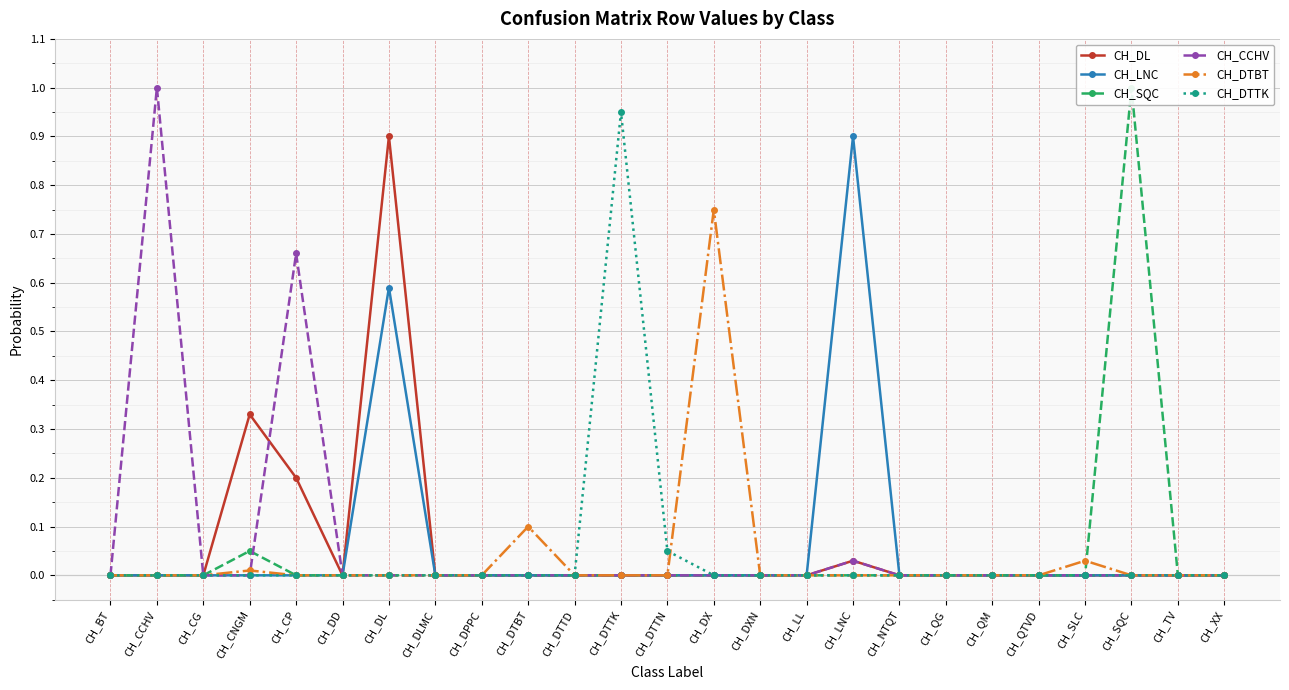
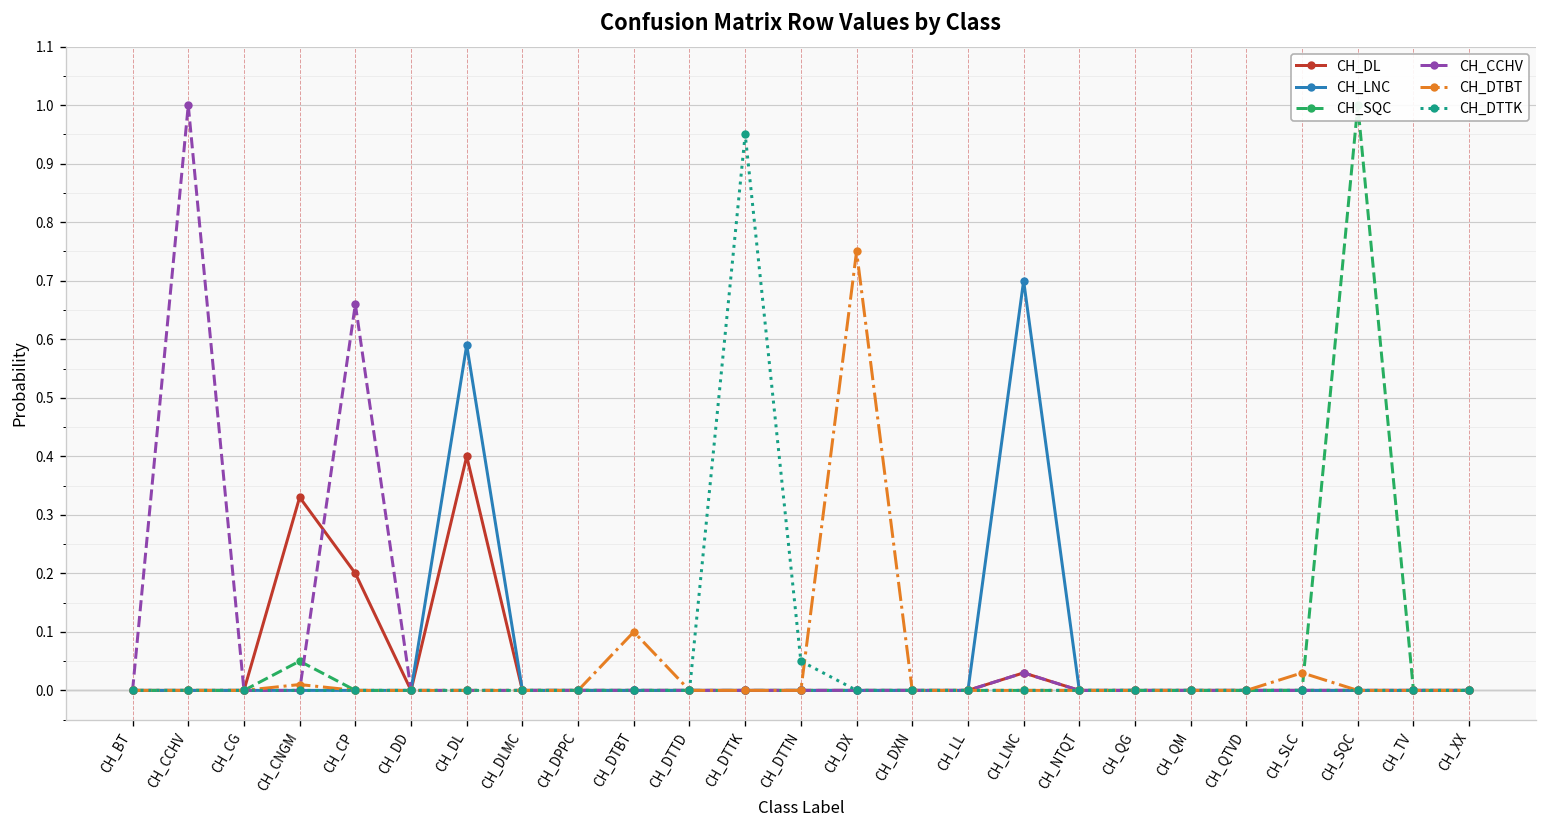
CH_DL, CH_DL: 0.9 -> 0.4
CH_LNC, CH_LNC: 0.9 -> 0.7
